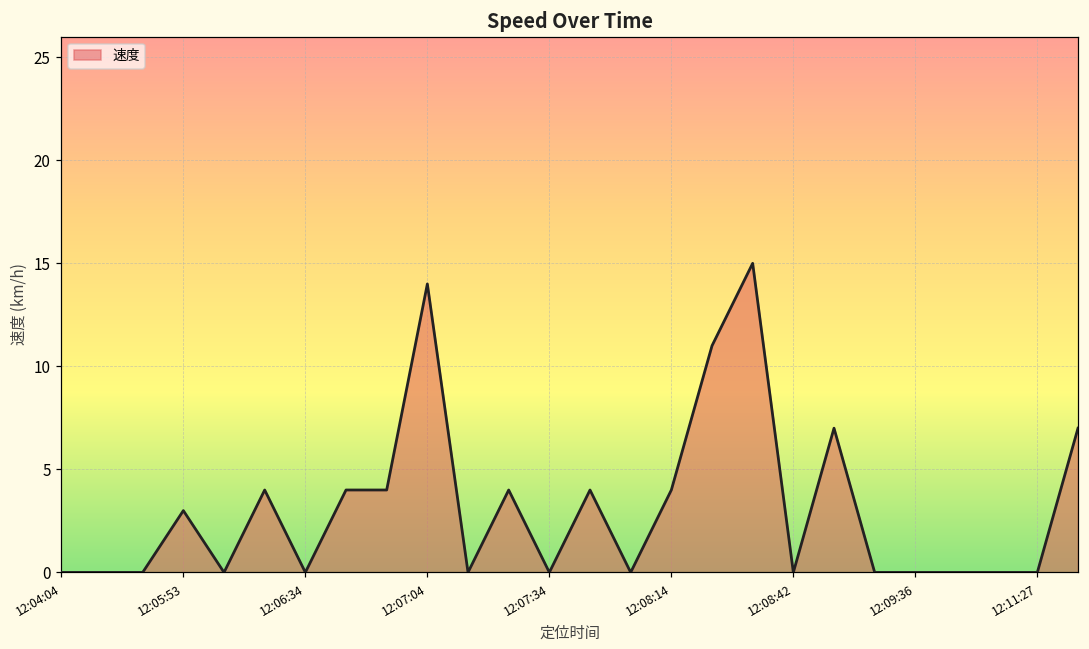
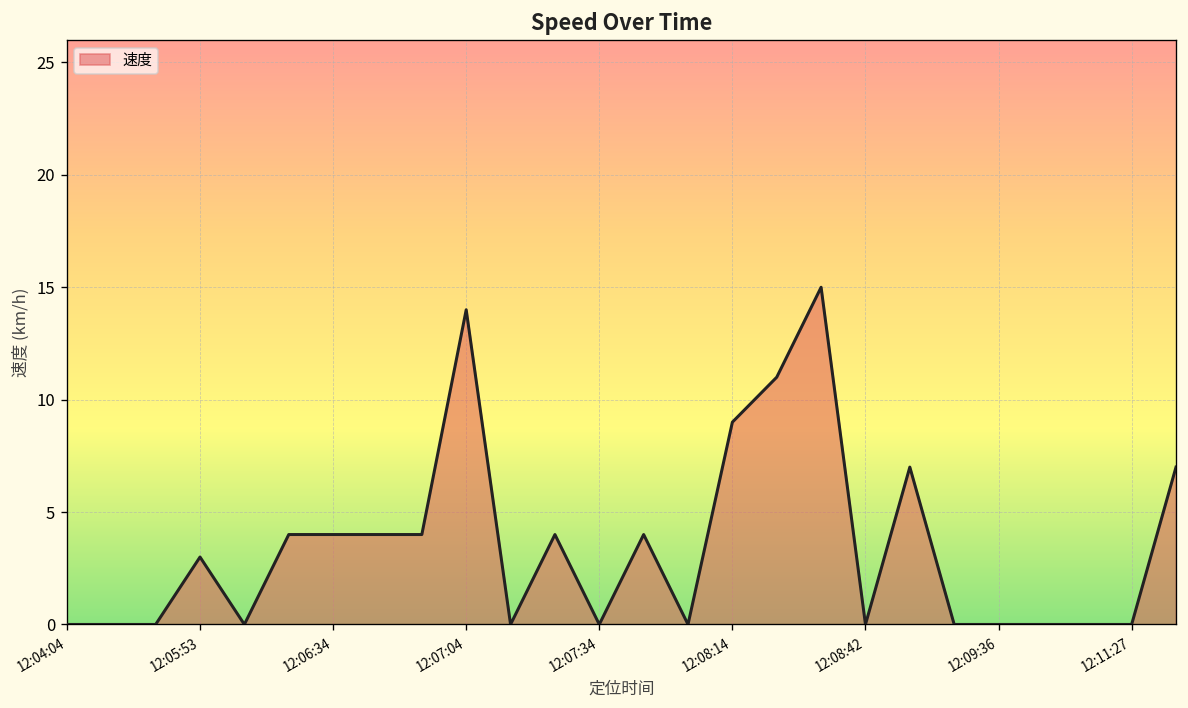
12:06:34: 0 -> 4
12:08:14: 4 -> 9
